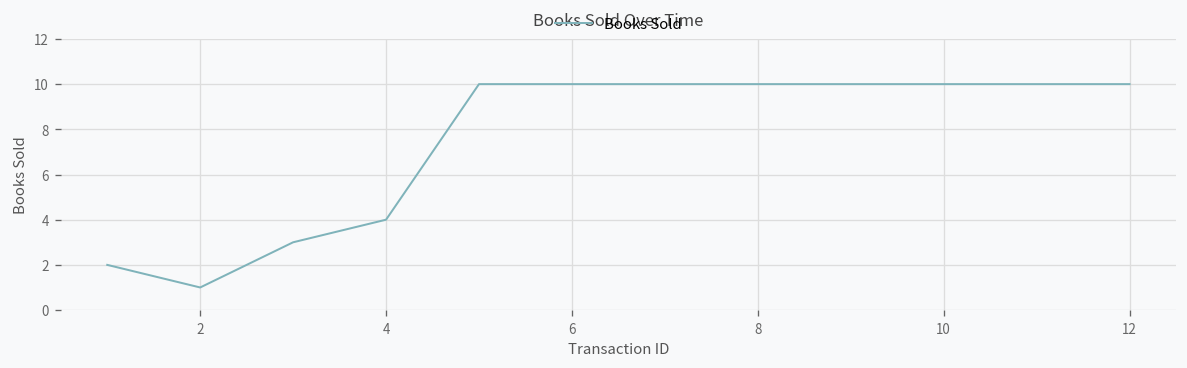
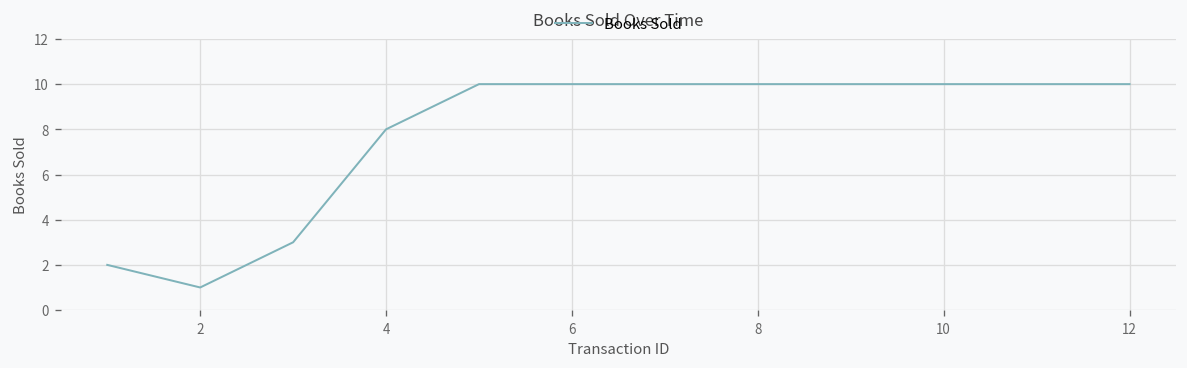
4: 4 -> 8
